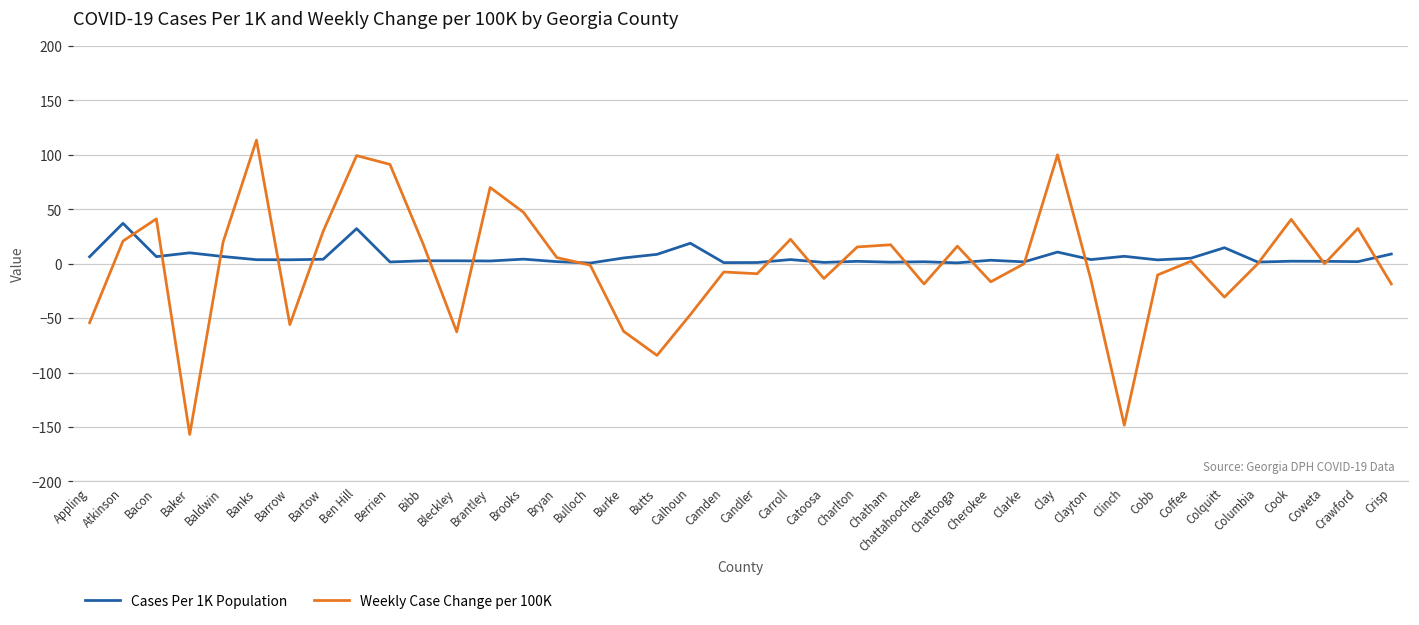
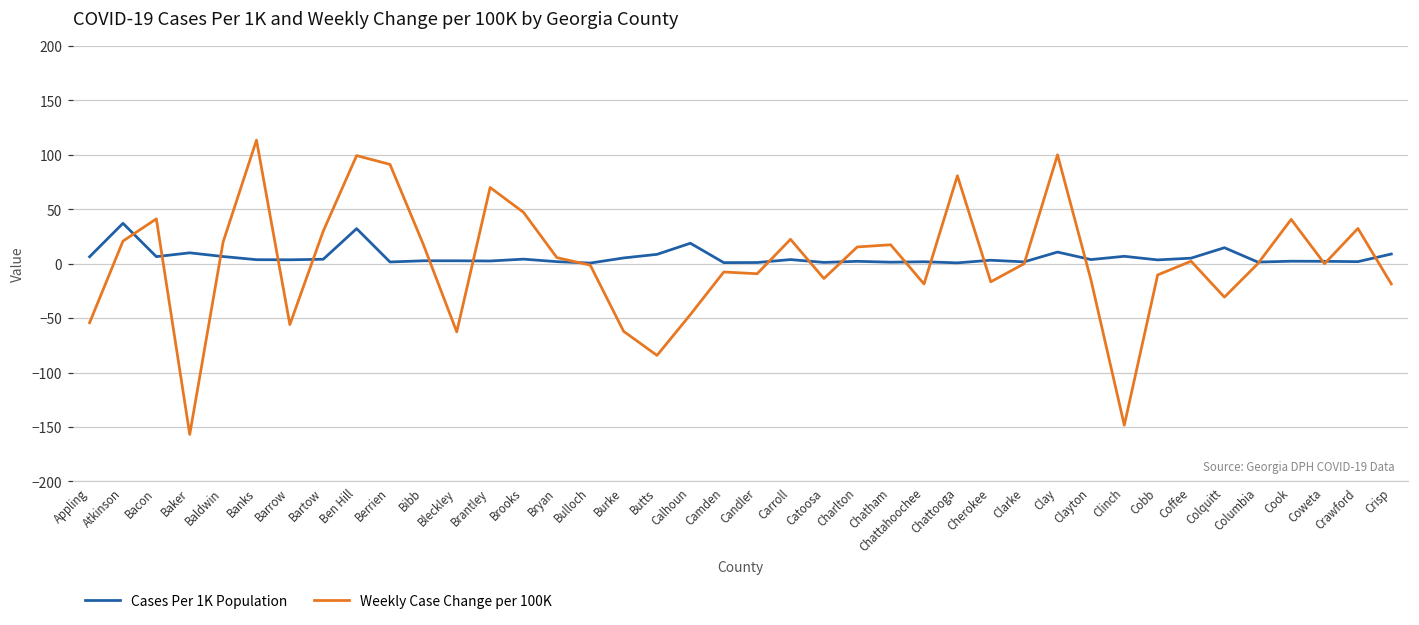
Weekly Case Change per 100K, Chattooga: 20 -> 80
